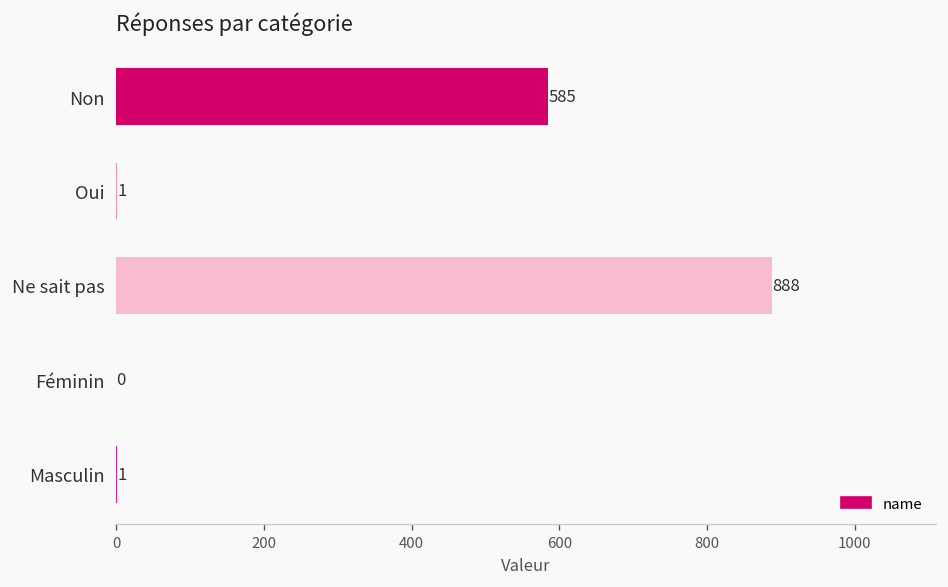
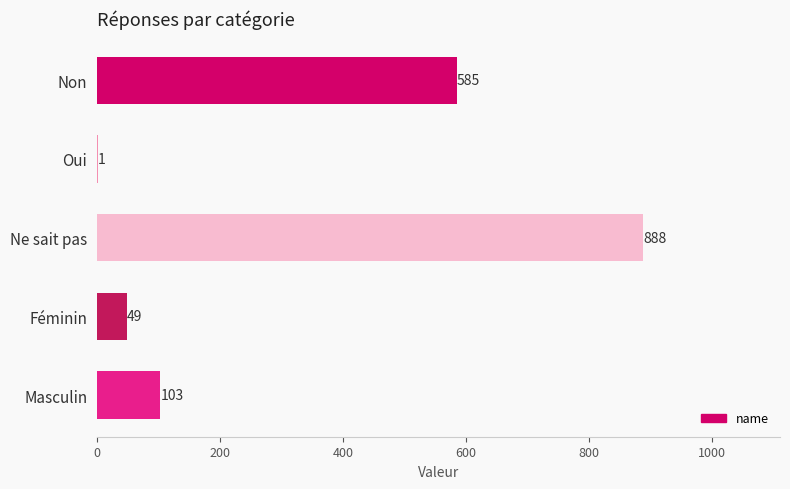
Féminin: 0 -> 49
Masculin: 1 -> 103
